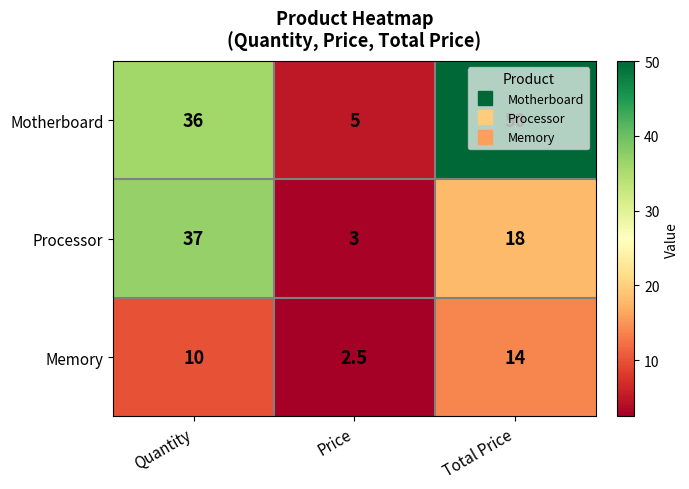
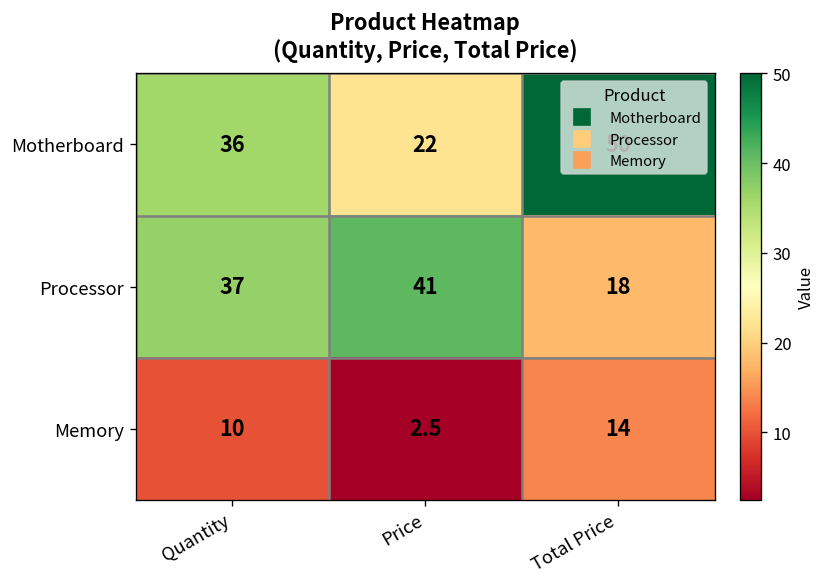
Motherboard, Price: 5 -> 22
Processor, Price: 3 -> 41
